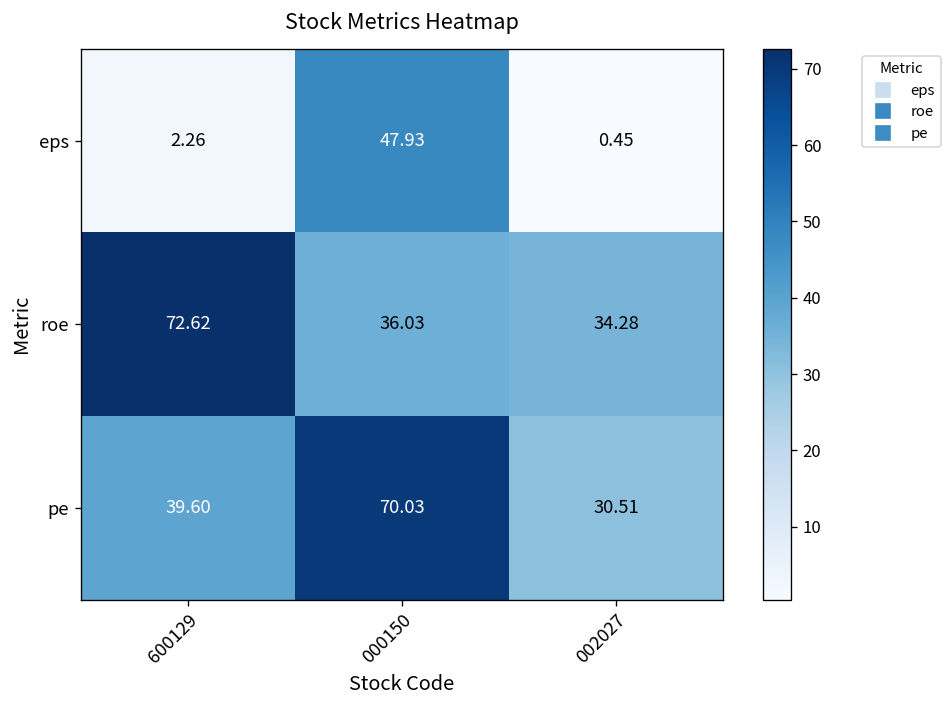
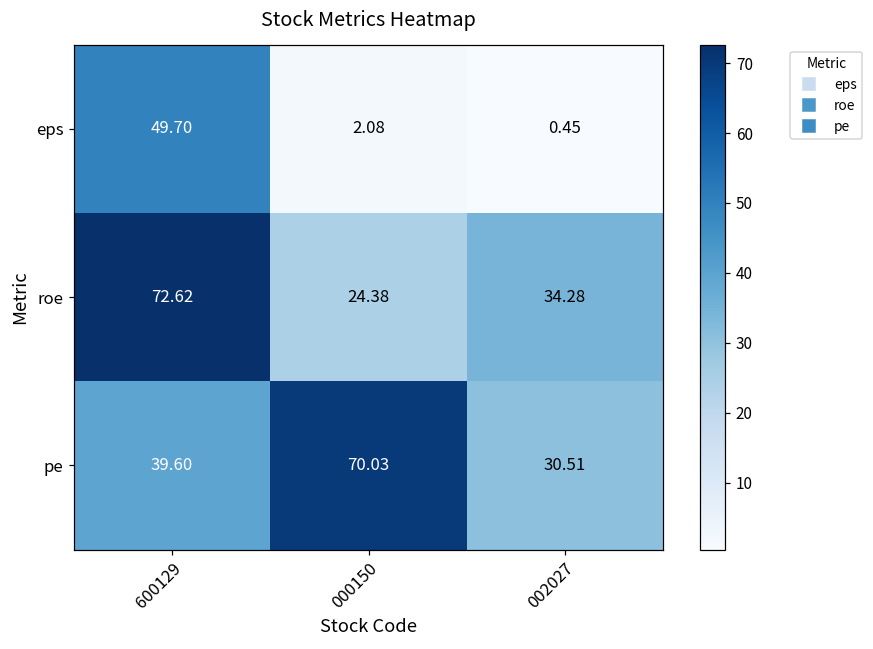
eps, 600129: 2.26 -> 49.70
eps, 000150: 47.93 -> 2.08
roe, 000150: 36.03 -> 24.38
